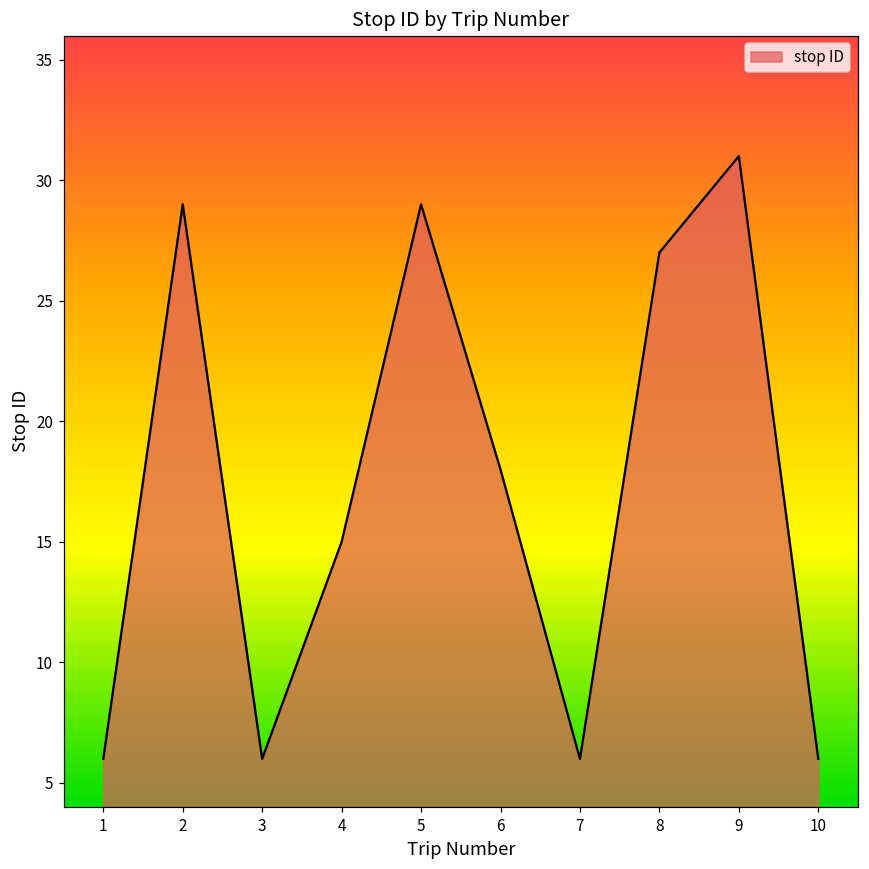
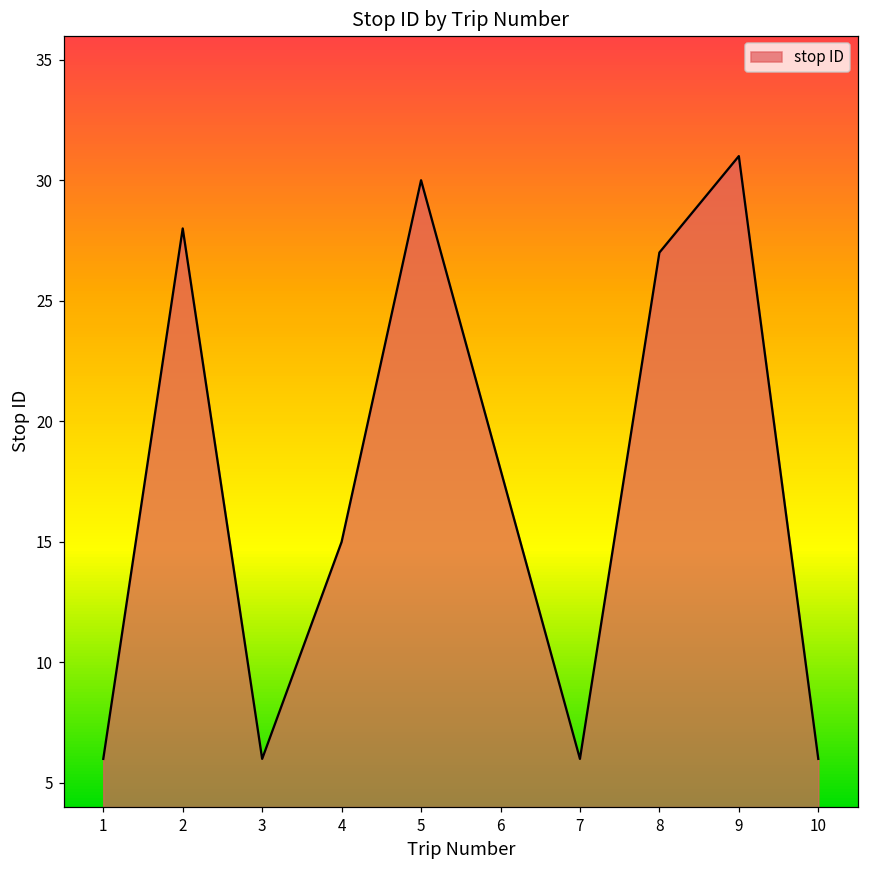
2: 29 -> 28
5: 29 -> 30
